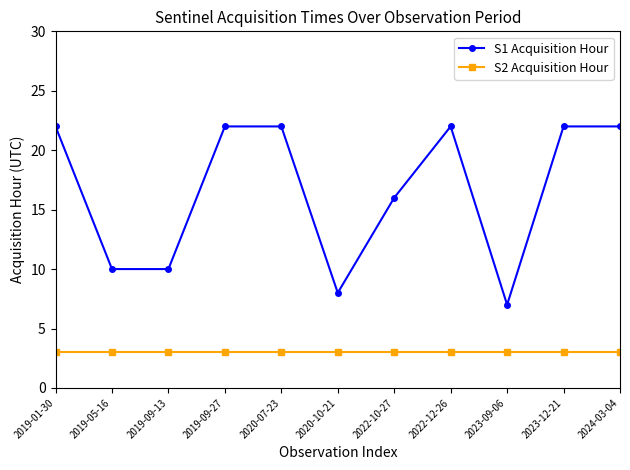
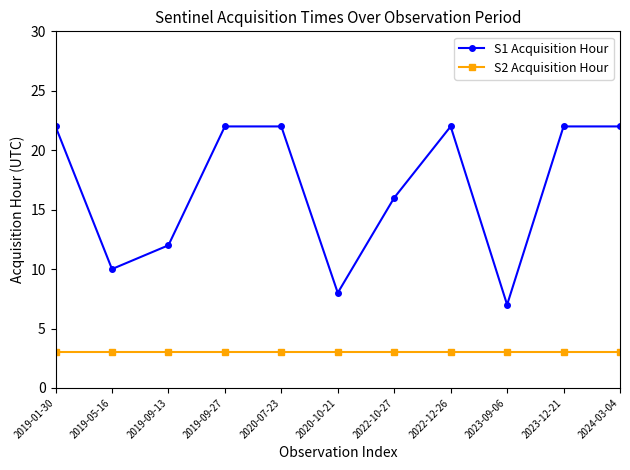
S1 Acquisition Hour, 2019-09-13: 10 -> 12
